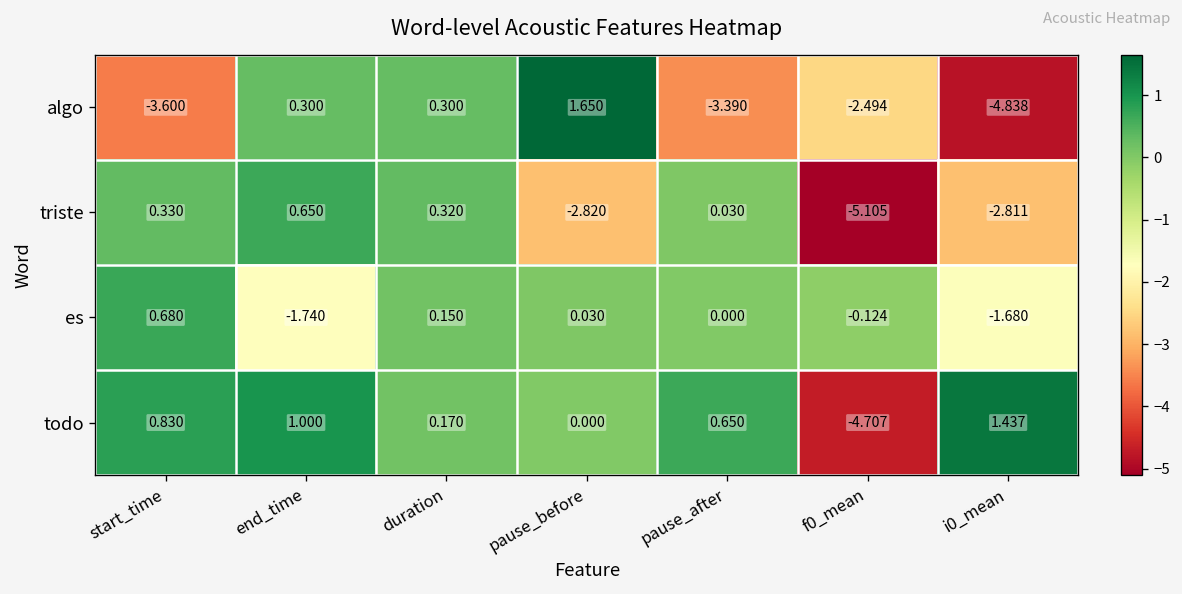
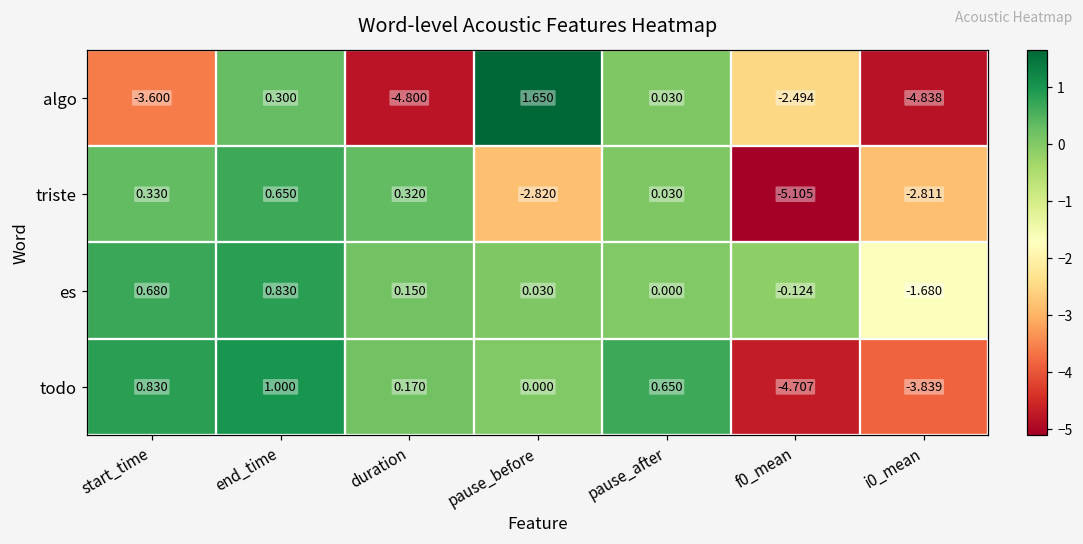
algo, duration: 0.300 -> -4.800
algo, pause_after: -3.390 -> 0.030
es, end_time: -1.740 -> 0.830
todo, i0_mean: 1.437 -> -3.839
